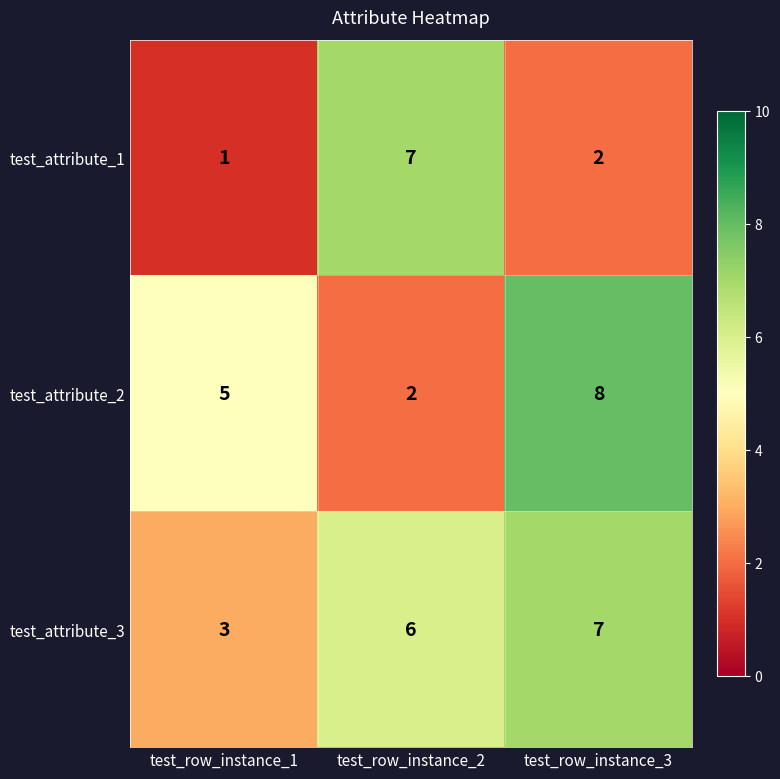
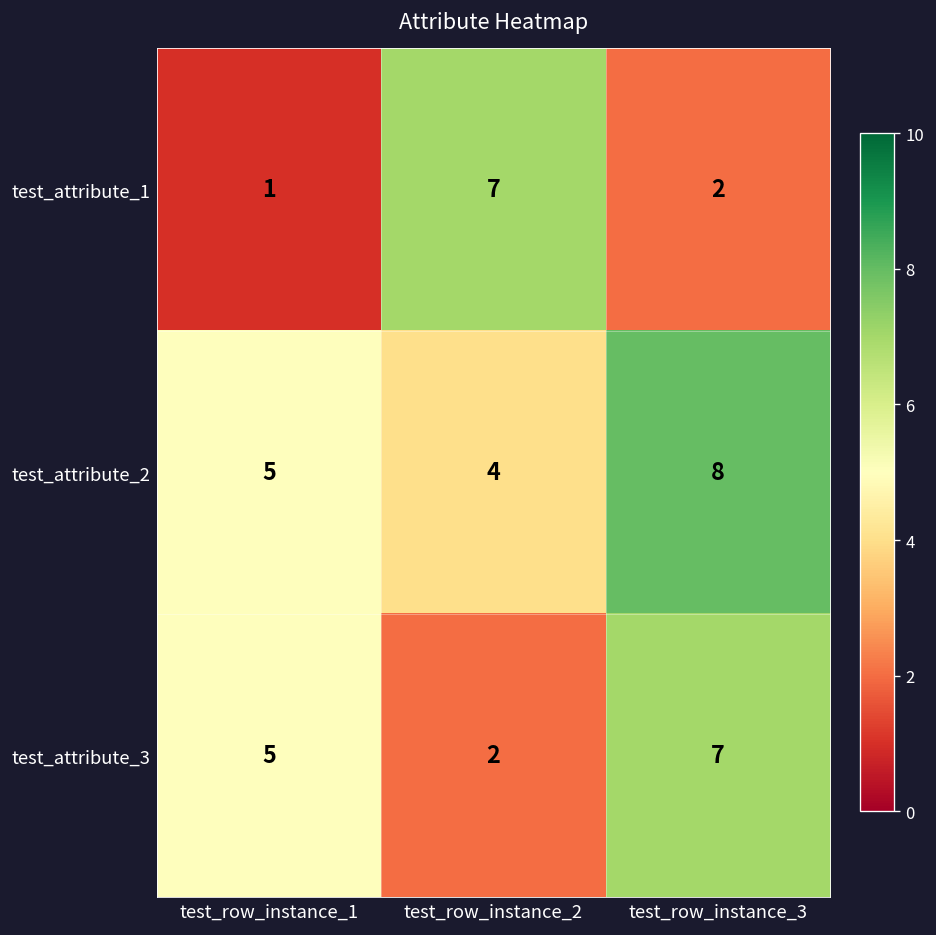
test_attribute_2, test_row_instance_2: 2 -> 4
test_attribute_3, test_row_instance_1: 3 -> 5
test_attribute_3, test_row_instance_2: 6 -> 2
